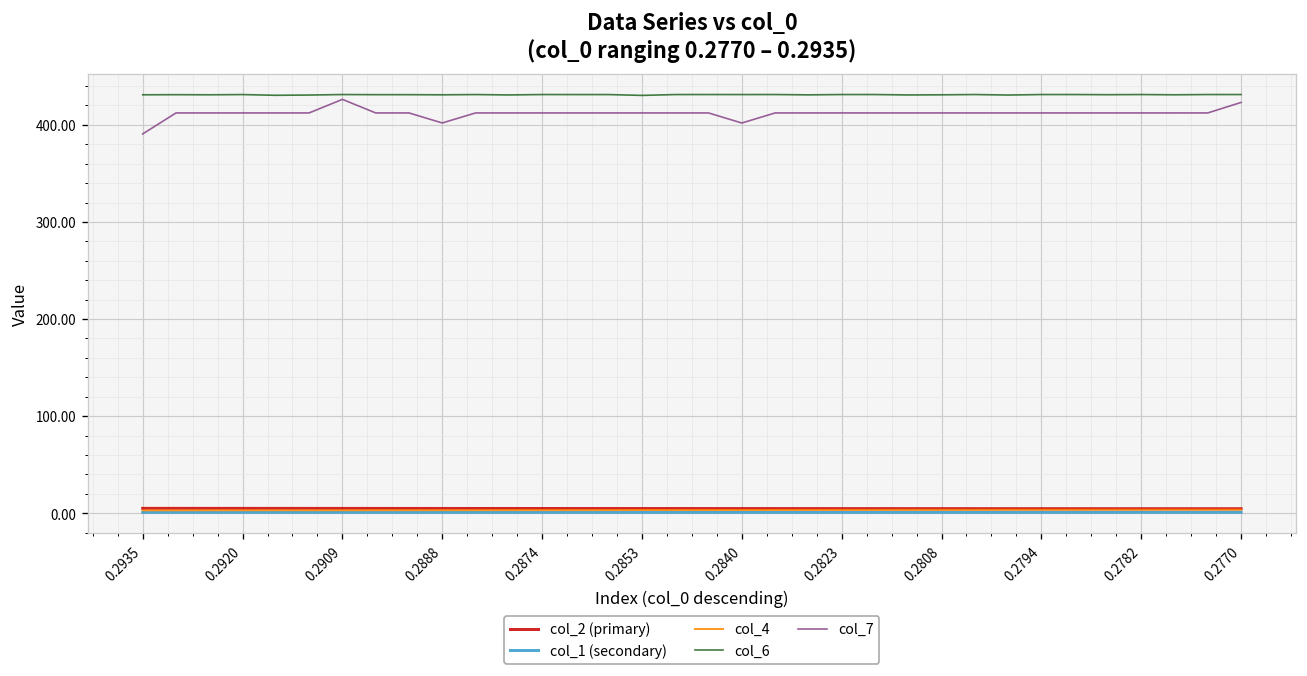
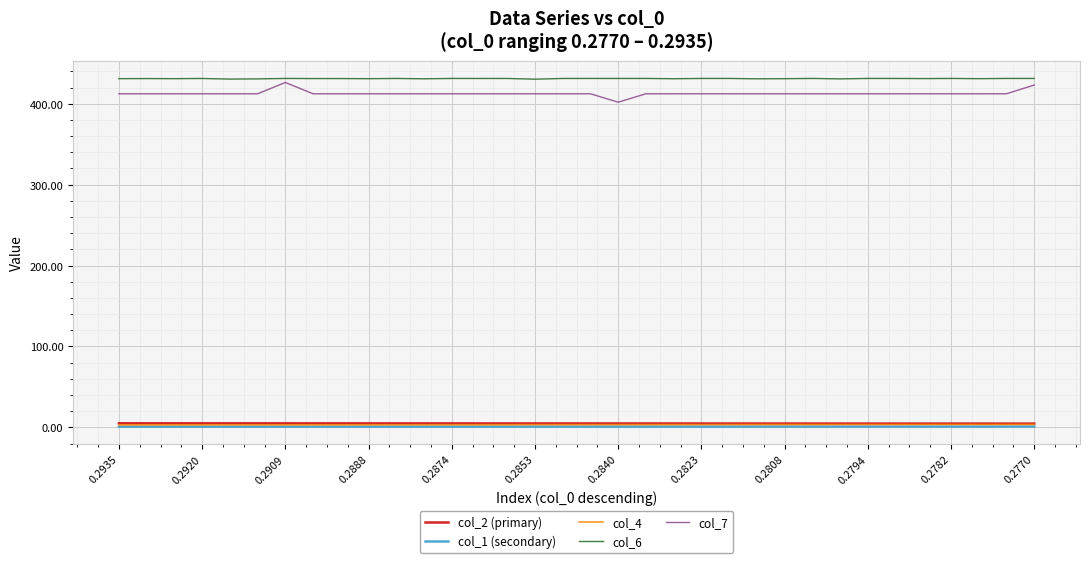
col_7, 0.2935: 390 -> 410
col_7, 0.2888: 400 -> 410
